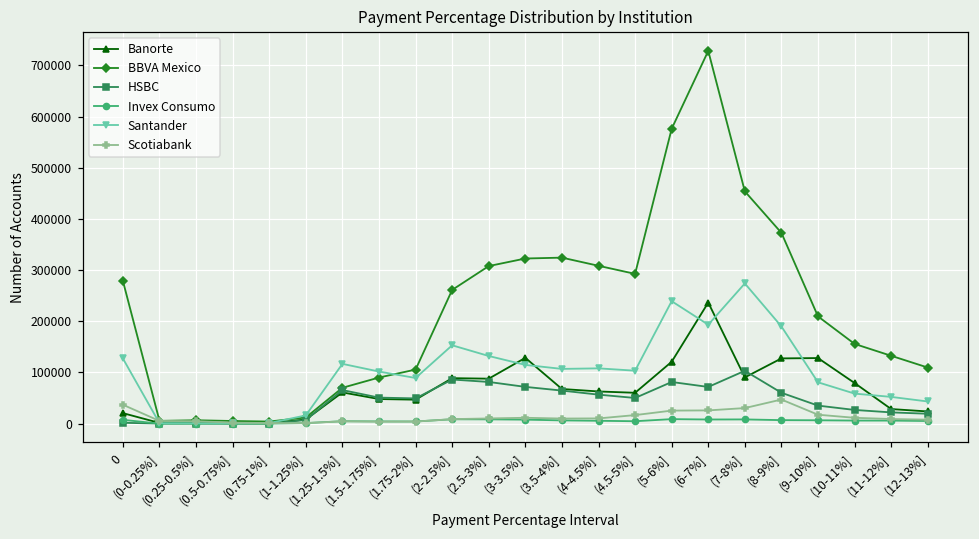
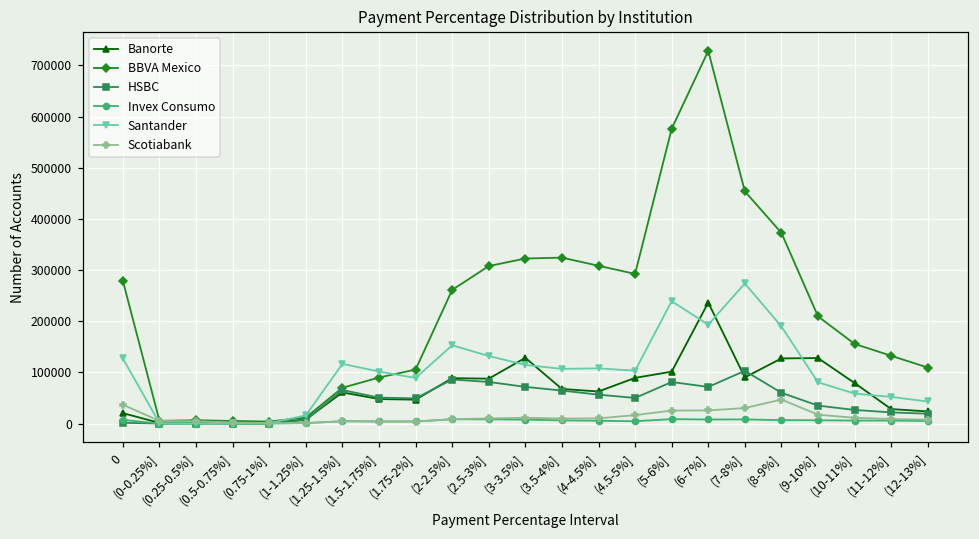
Banorte, (4.5-5%]: 60000 -> 90000
Banorte, (5-6%]: 120000 -> 100000
